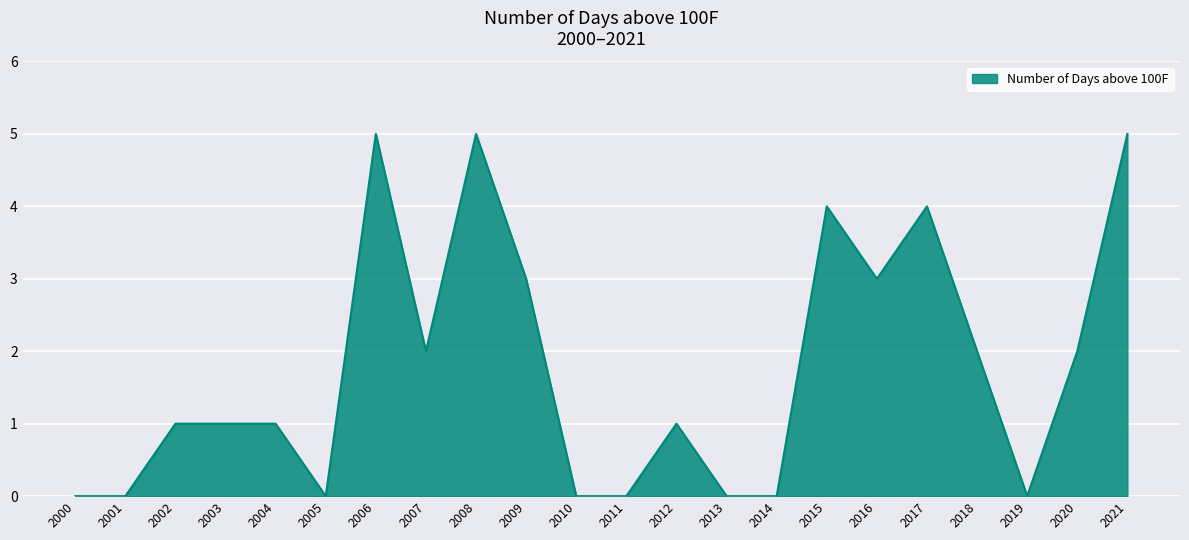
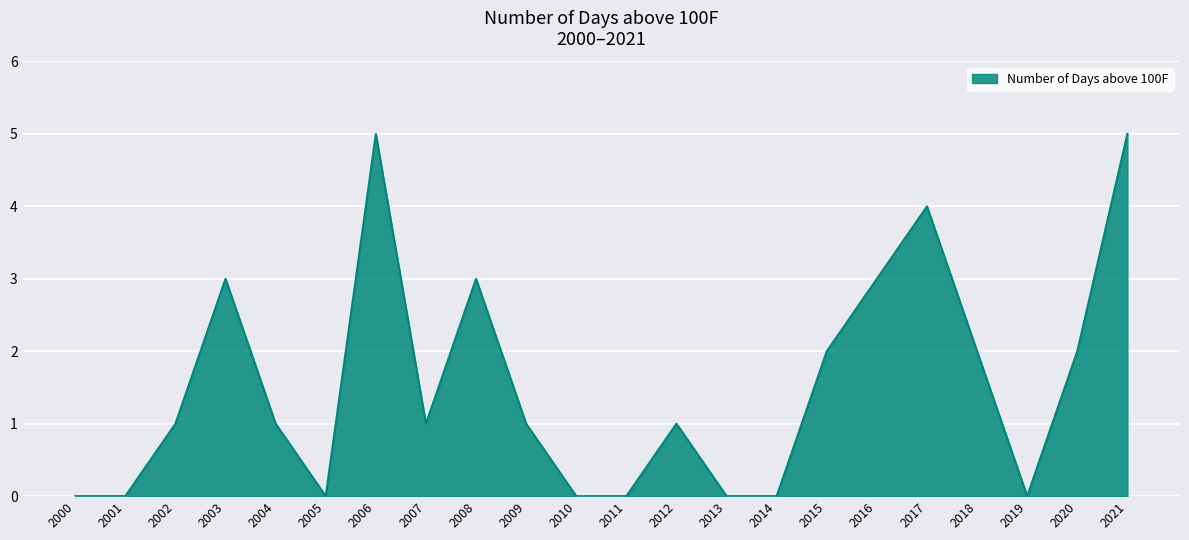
2003: 1 -> 3
2007: 2 -> 1
2008: 5 -> 3
2009: 3 -> 1
2015: 4 -> 2
